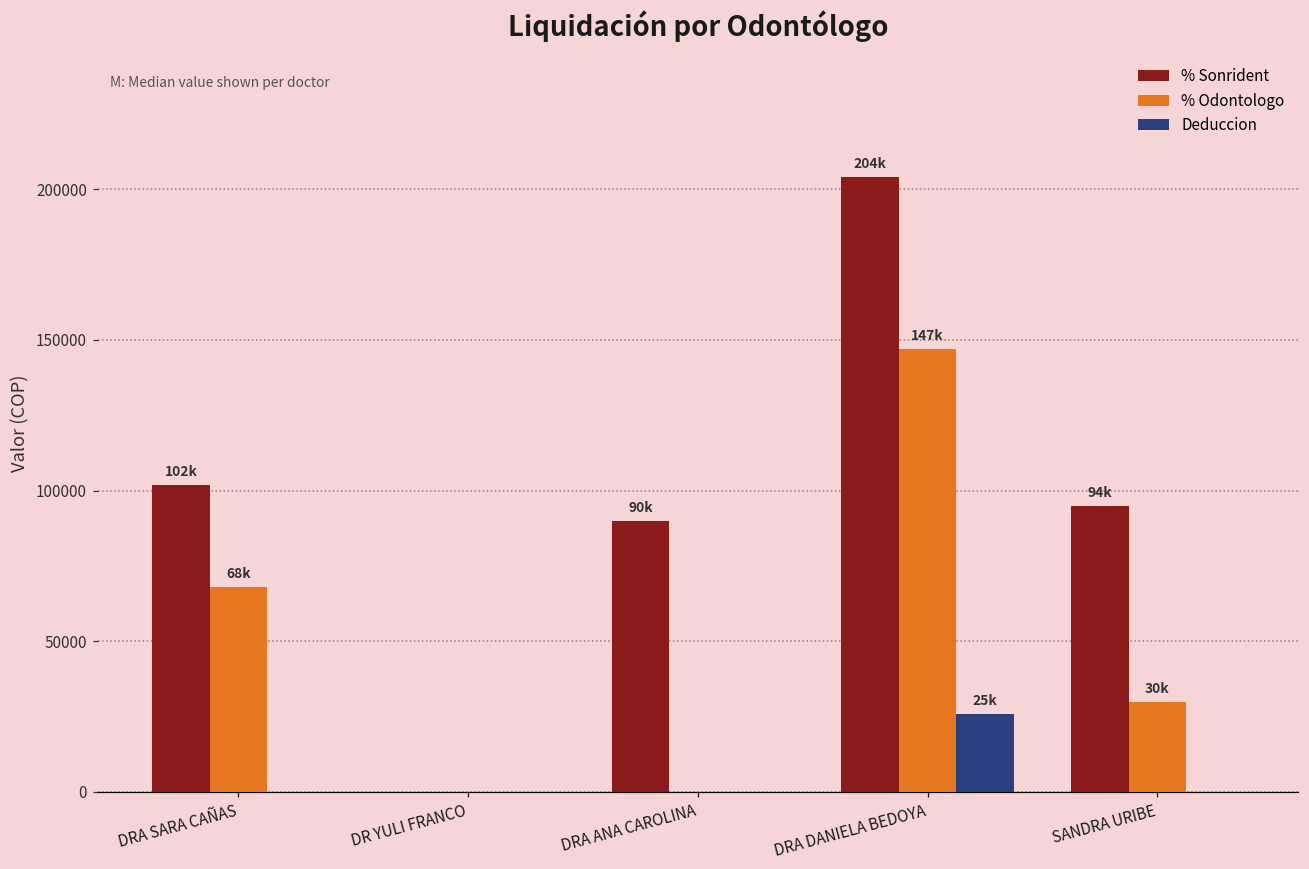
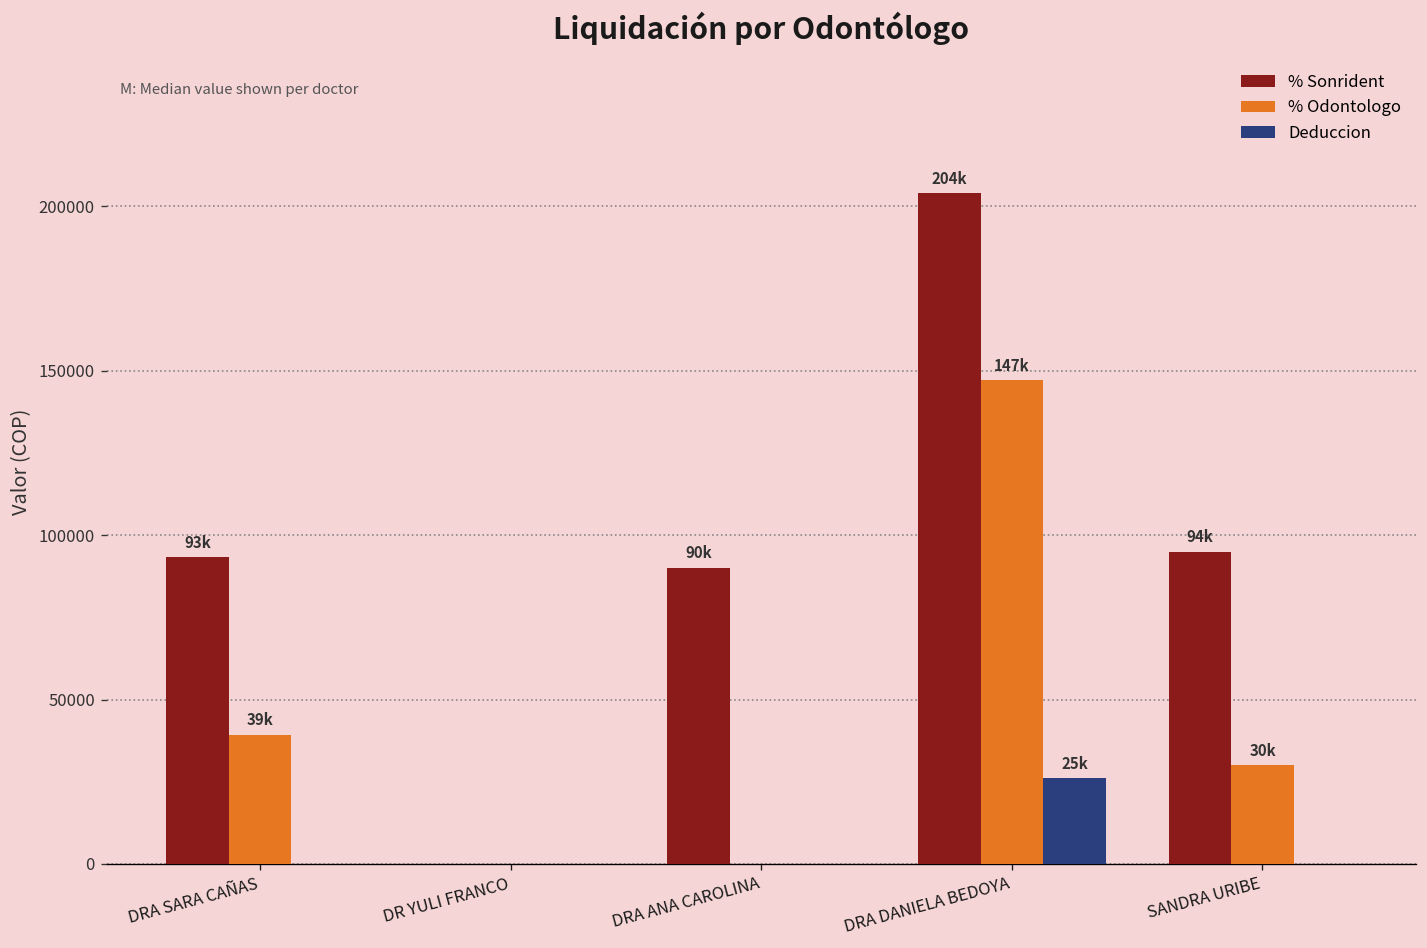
% Sonrident, DRA SARA CAÑAS: 102k -> 93k
% Odontologo, DRA SARA CAÑAS: 68k -> 39k
